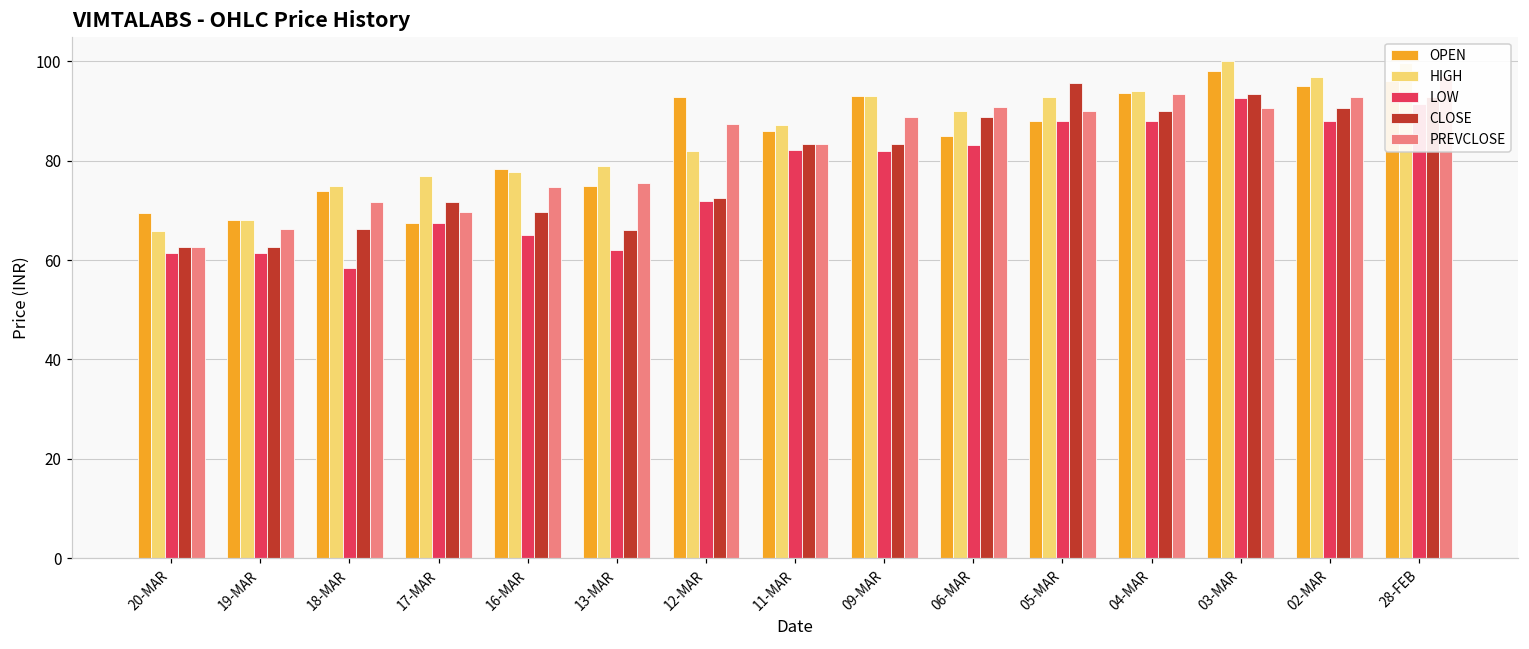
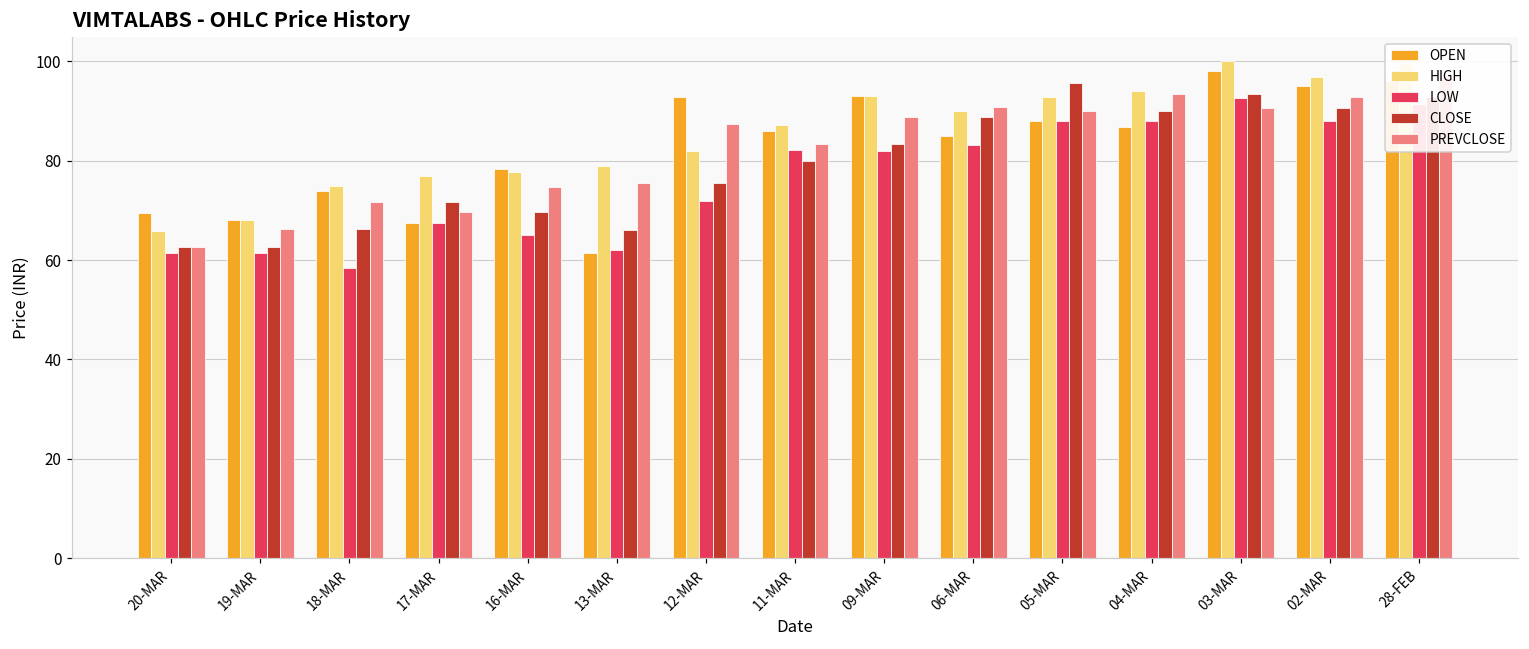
OPEN, 13-MAR: 75 -> 62
CLOSE, 12-MAR: 73 -> 76
CLOSE, 11-MAR: 83 -> 80
OPEN, 04-MAR: 94 -> 87
